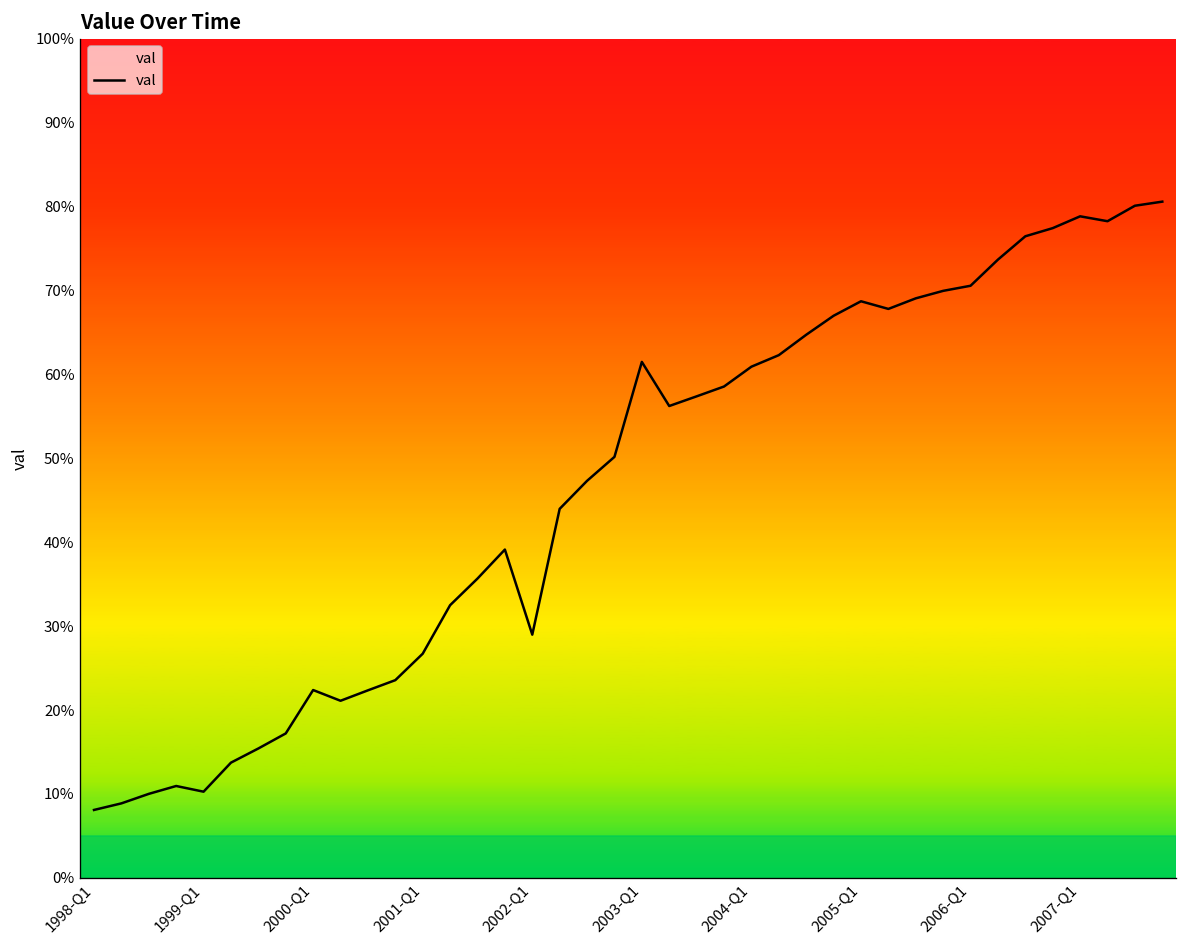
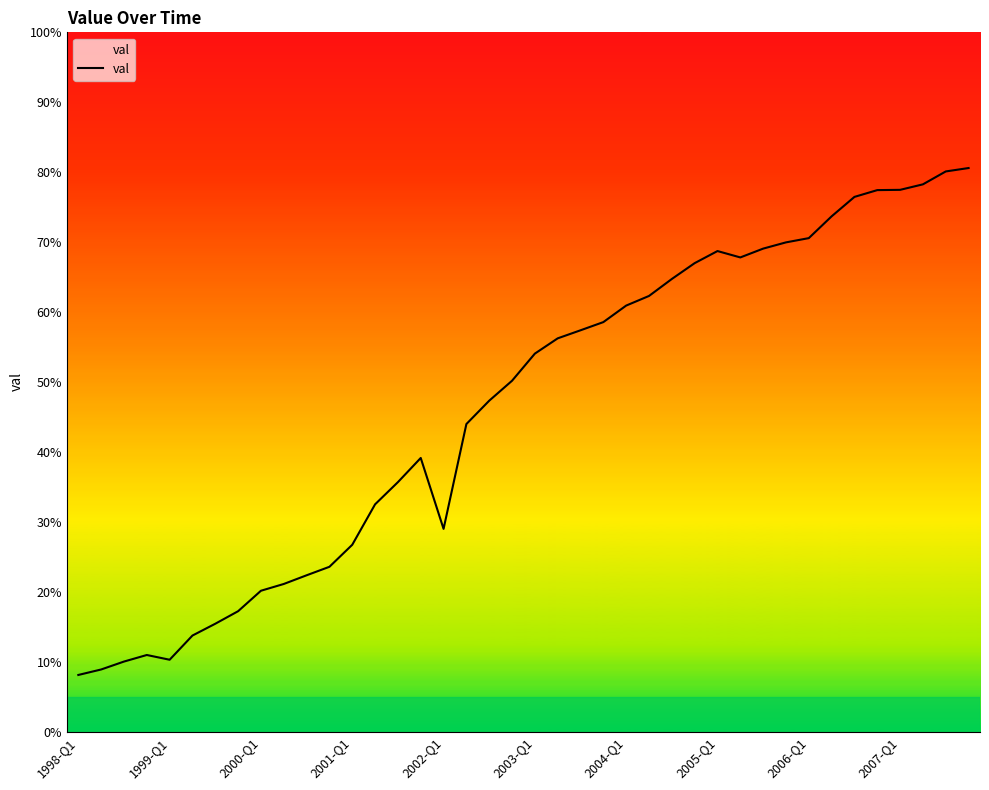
2000-Q1: 22% -> 20%
2003-Q1: 61% -> 54%
2007-Q1: 79% -> 77%
